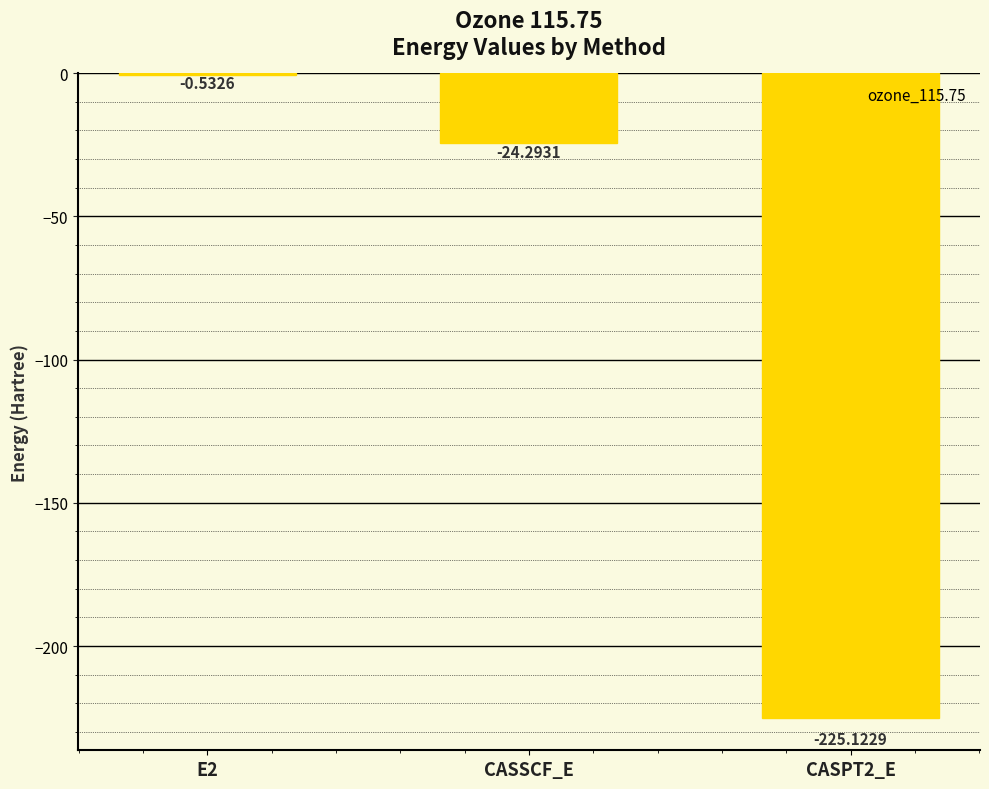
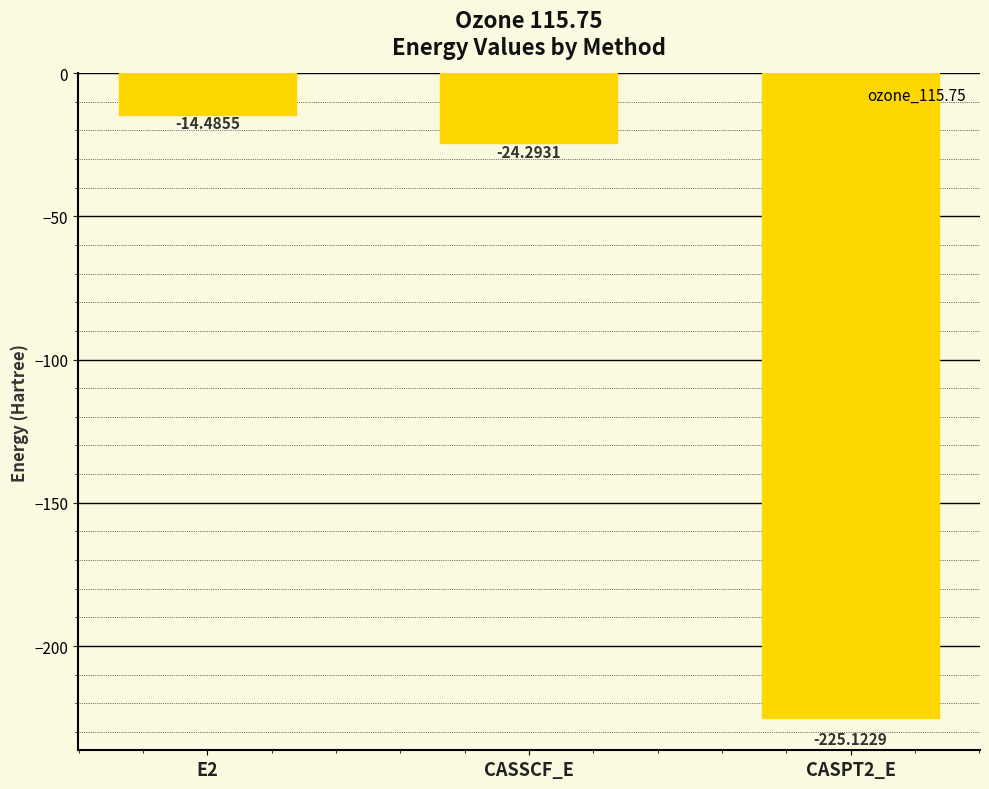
E2: -0.5326 -> -14.4855
